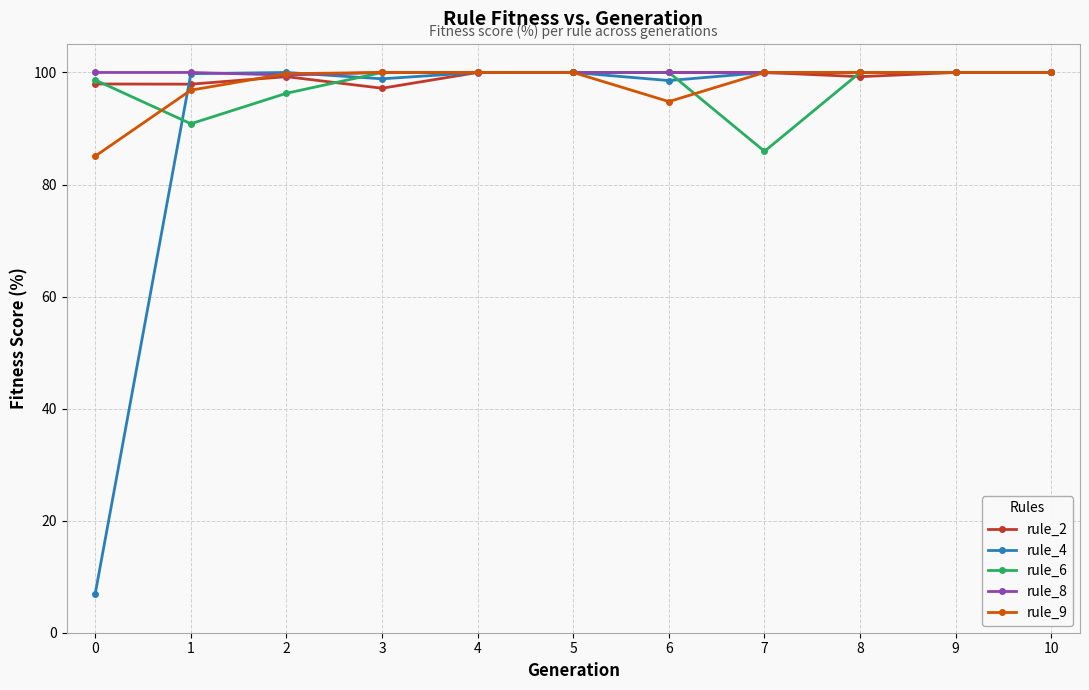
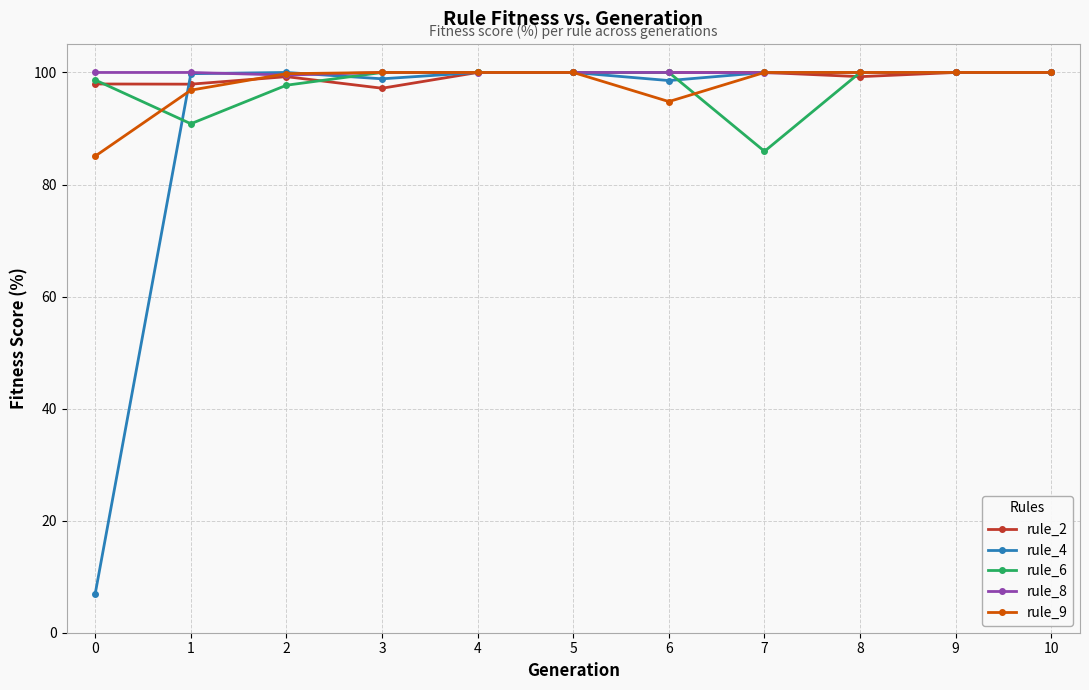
rule_6, 2: 96 -> 98
